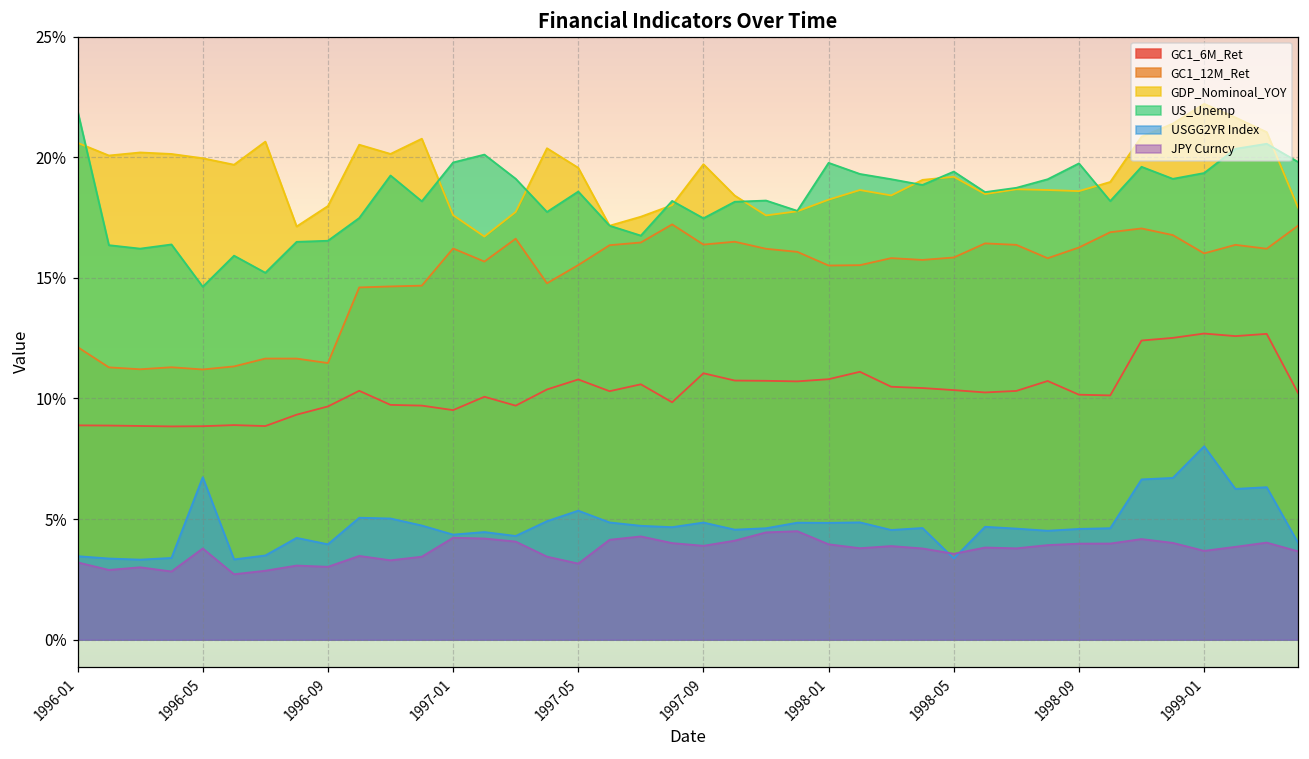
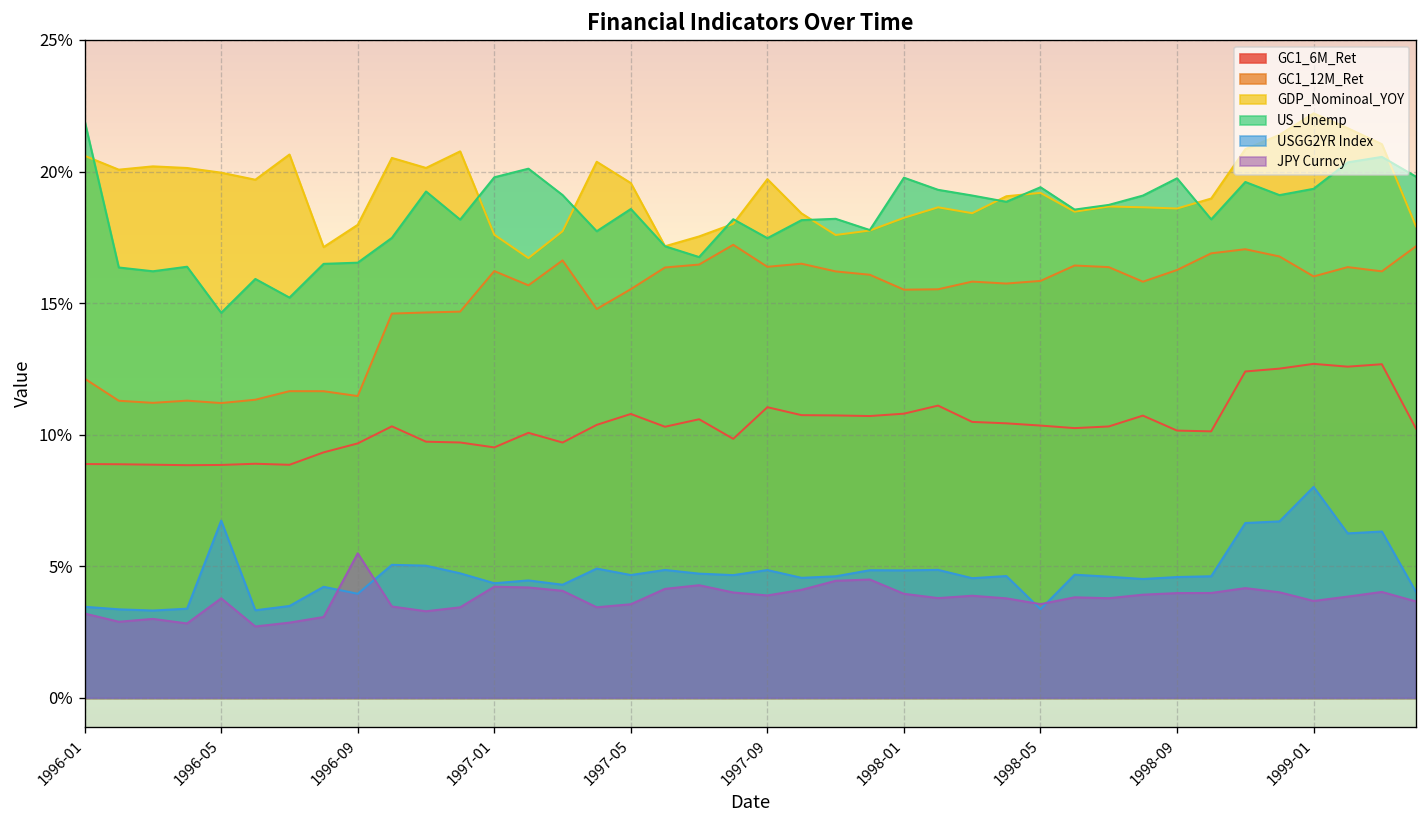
JPY Curncy, 1996-09: 3.0% -> 5.5%
USGG2YR Index, 1997-05: 5.4% -> 4.7%
JPY Curncy, 1997-05: 3.2% -> 3.6%
